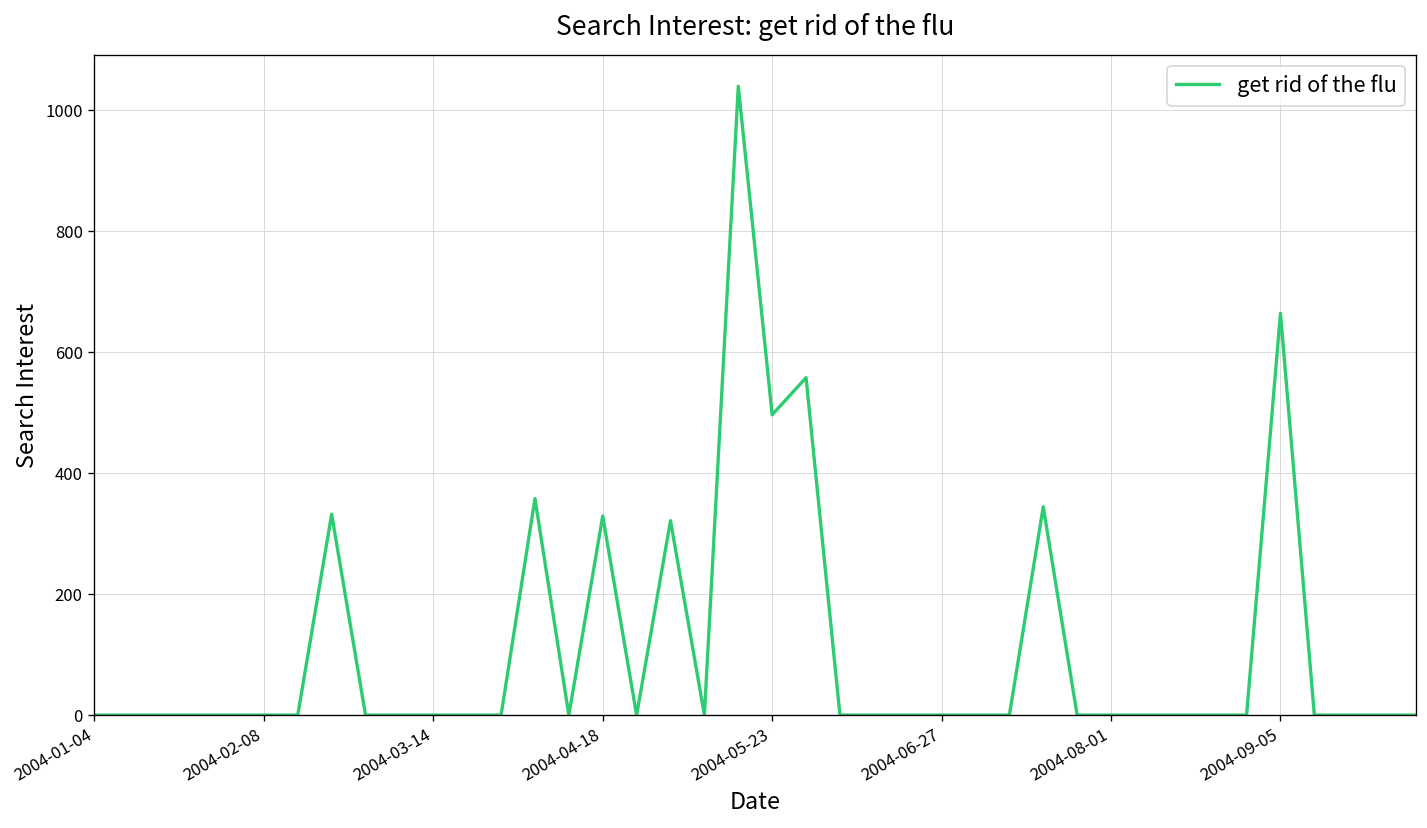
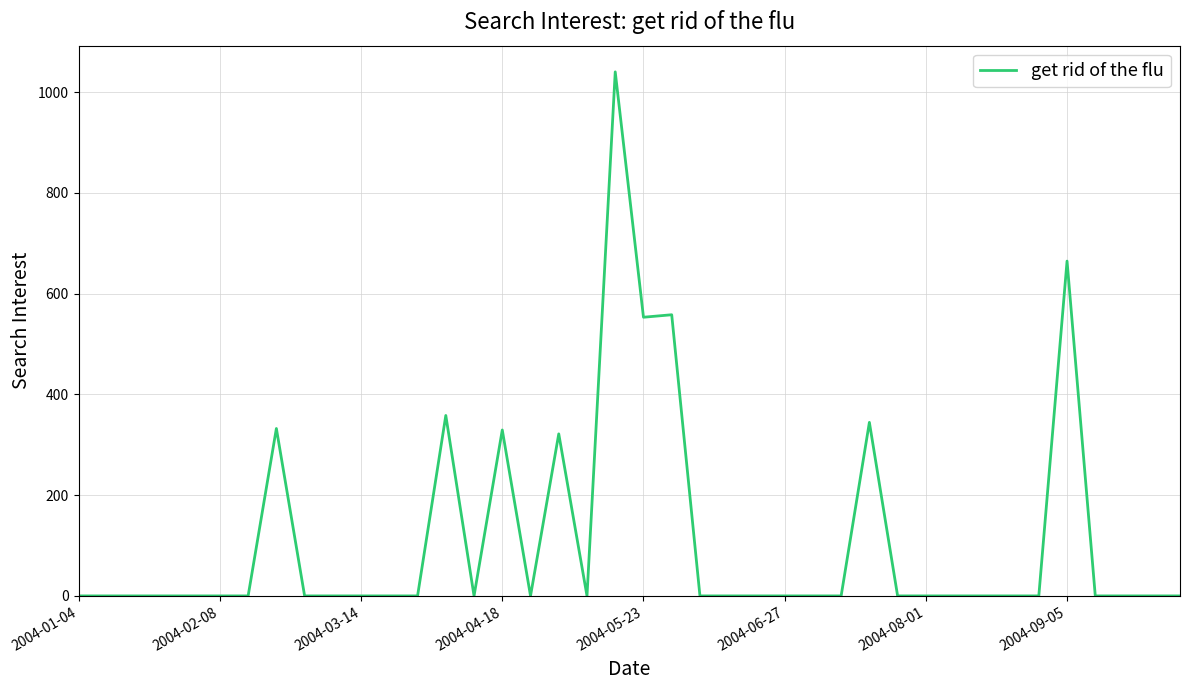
2004-05-23: 500 -> 550
